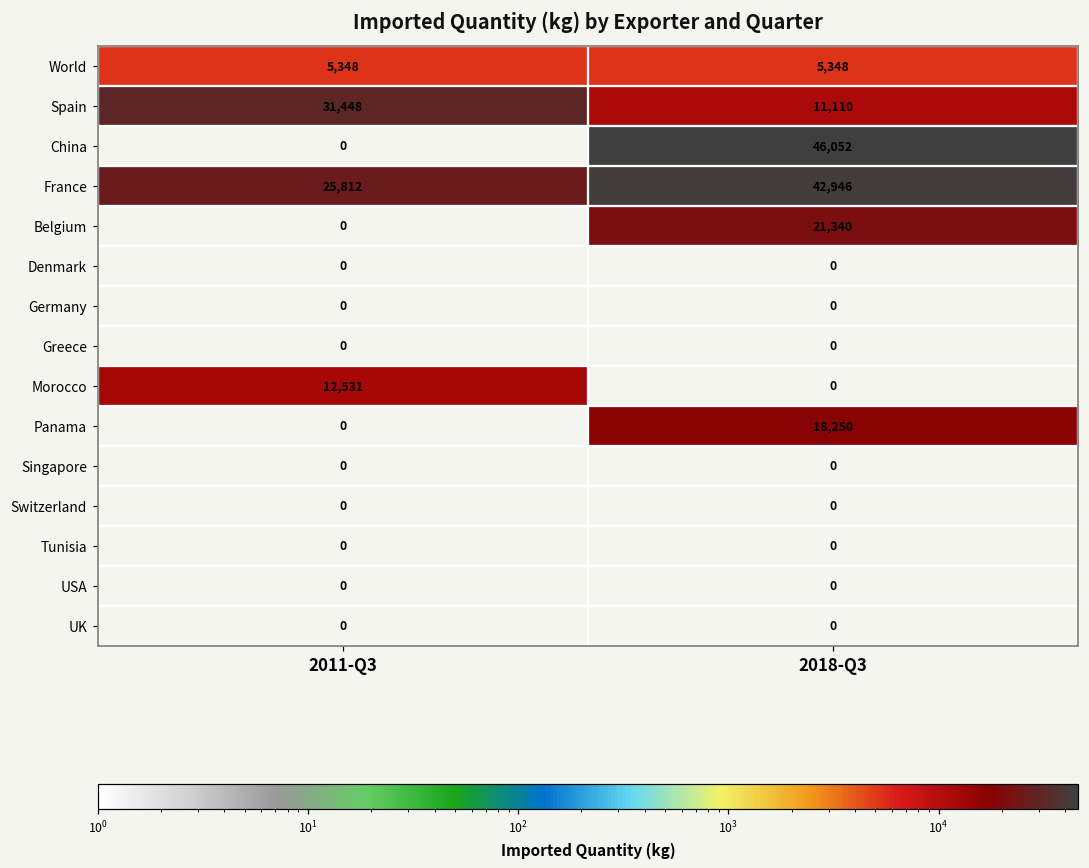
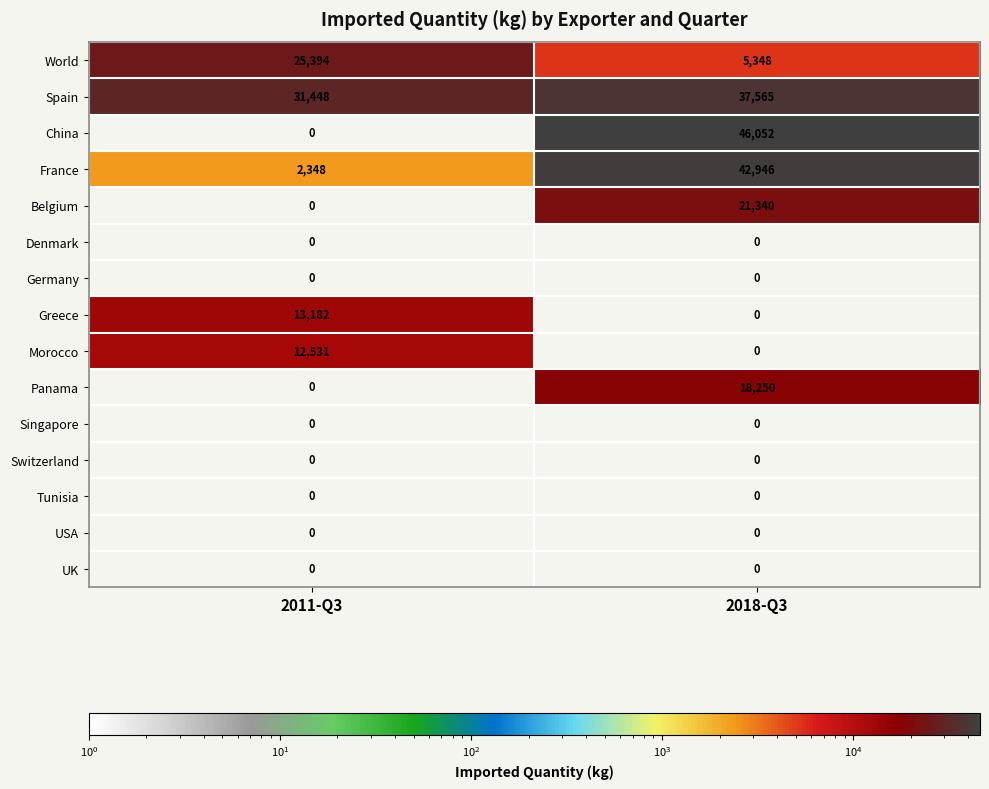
World, 2011-Q3: 5,348 -> 25,394
Spain, 2018-Q3: 11,110 -> 37,565
France, 2011-Q3: 25,812 -> 2,348
Greece, 2011-Q3: 0 -> 13,182
